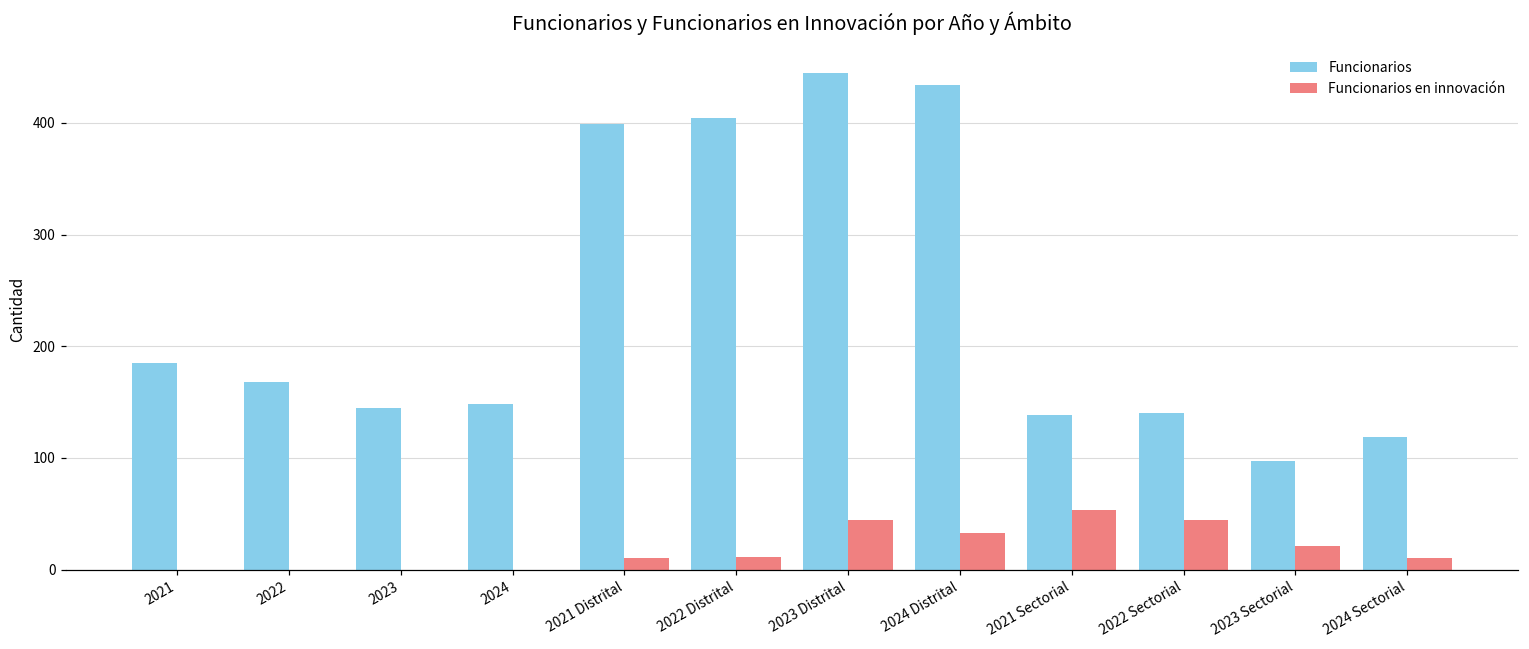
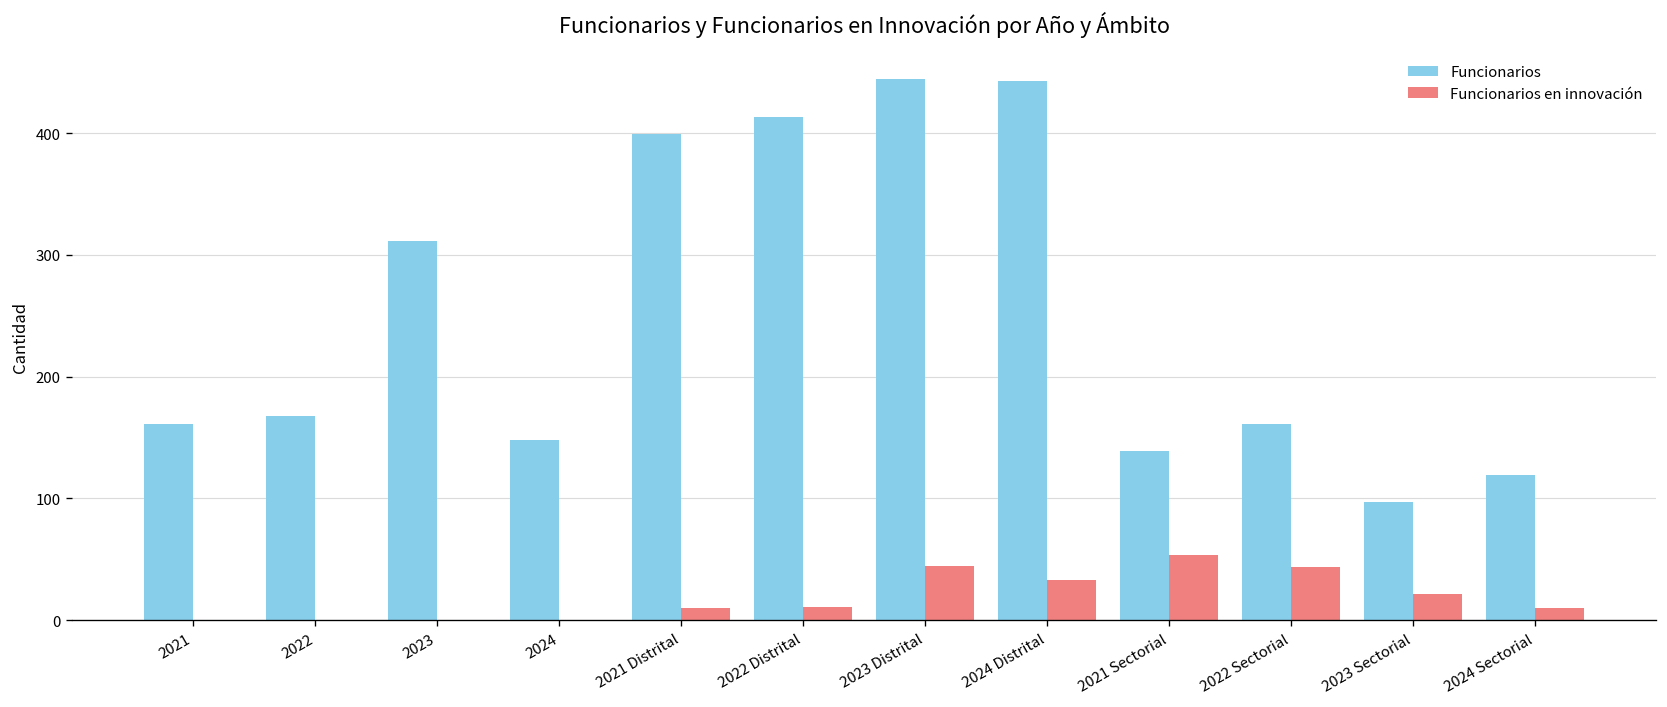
Funcionarios, 2021: 185 -> 161
Funcionarios, 2023: 145 -> 311
Funcionarios, 2022 Distrital: 404 -> 413
Funcionarios, 2024 Distrital: 434 -> 443
Funcionarios, 2022 Sectorial: 140 -> 162
